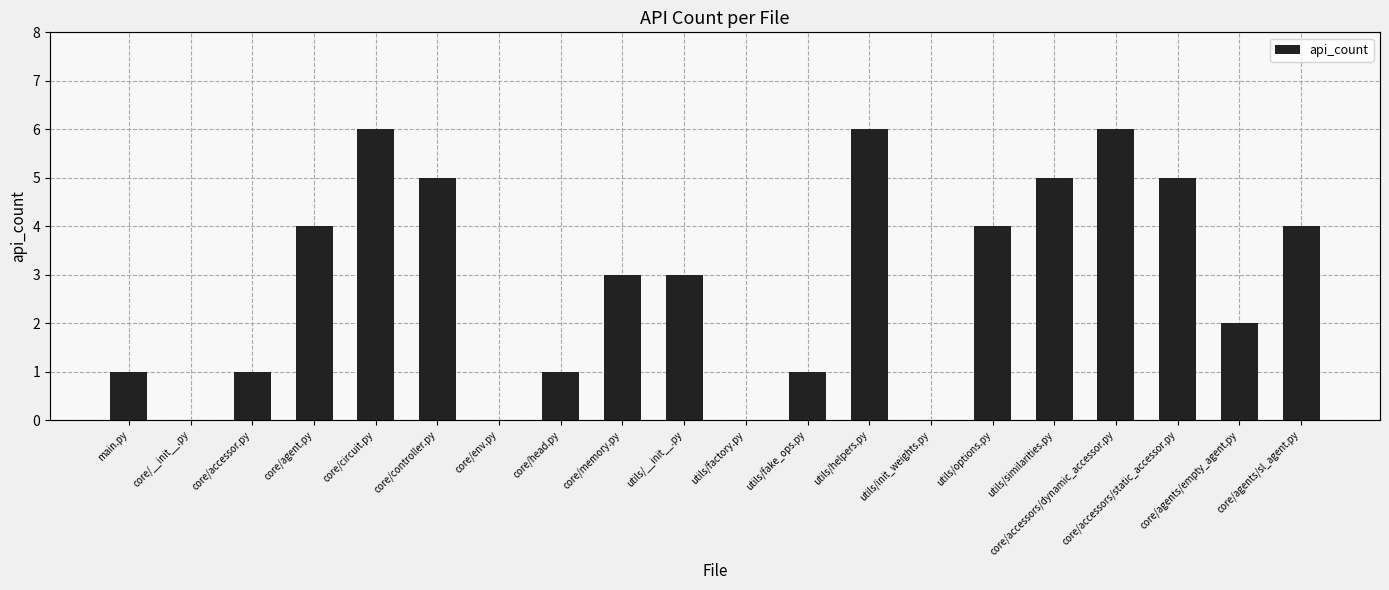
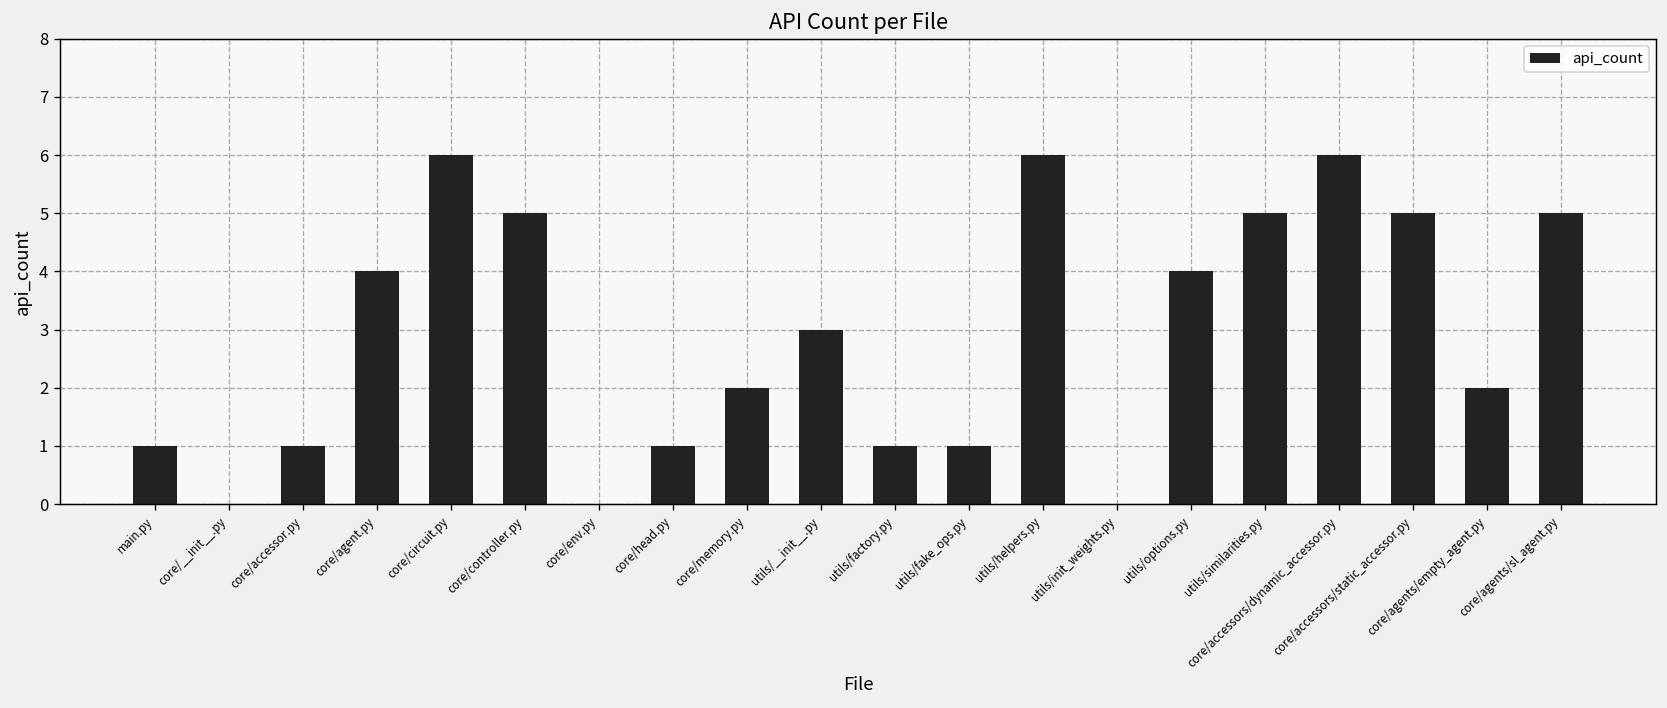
core/memory.py: 3 -> 2
utils/factory.py: 0 -> 1
core/agents/sl_agent.py: 4 -> 5
